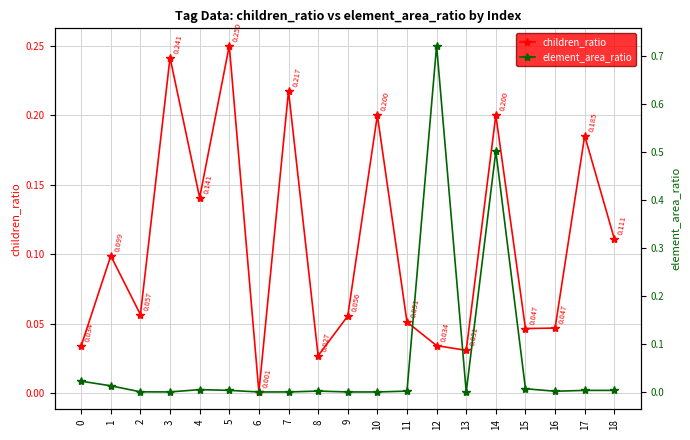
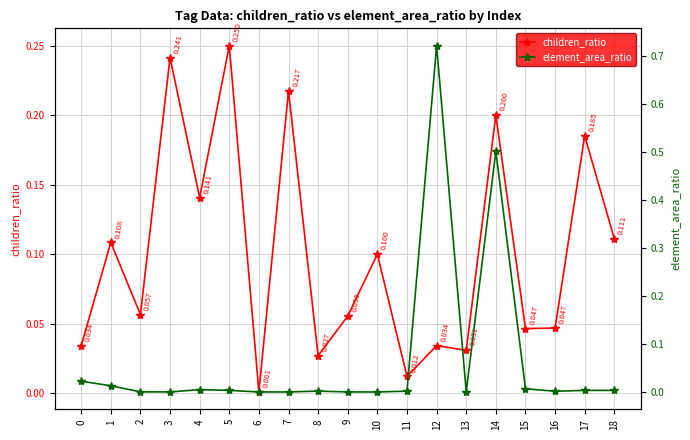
children_ratio, 1: 0.099 -> 0.108
children_ratio, 10: 0.200 -> 0.100
children_ratio, 11: 0.051 -> 0.012
